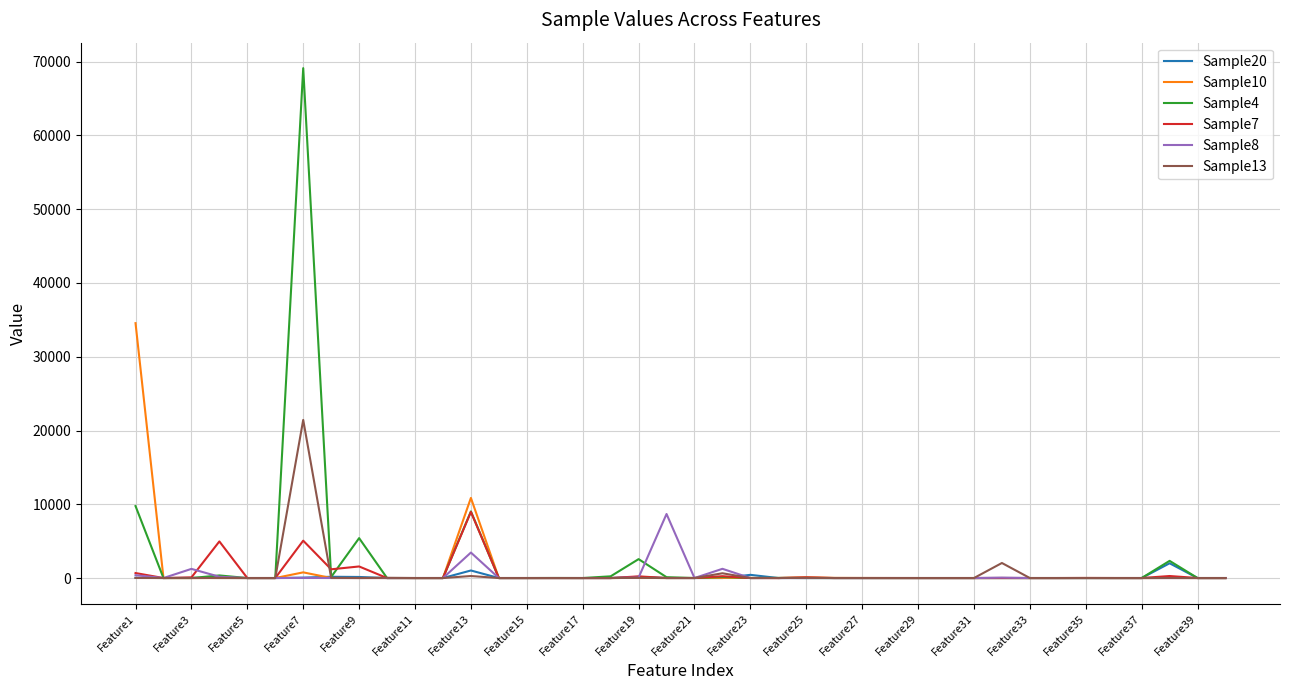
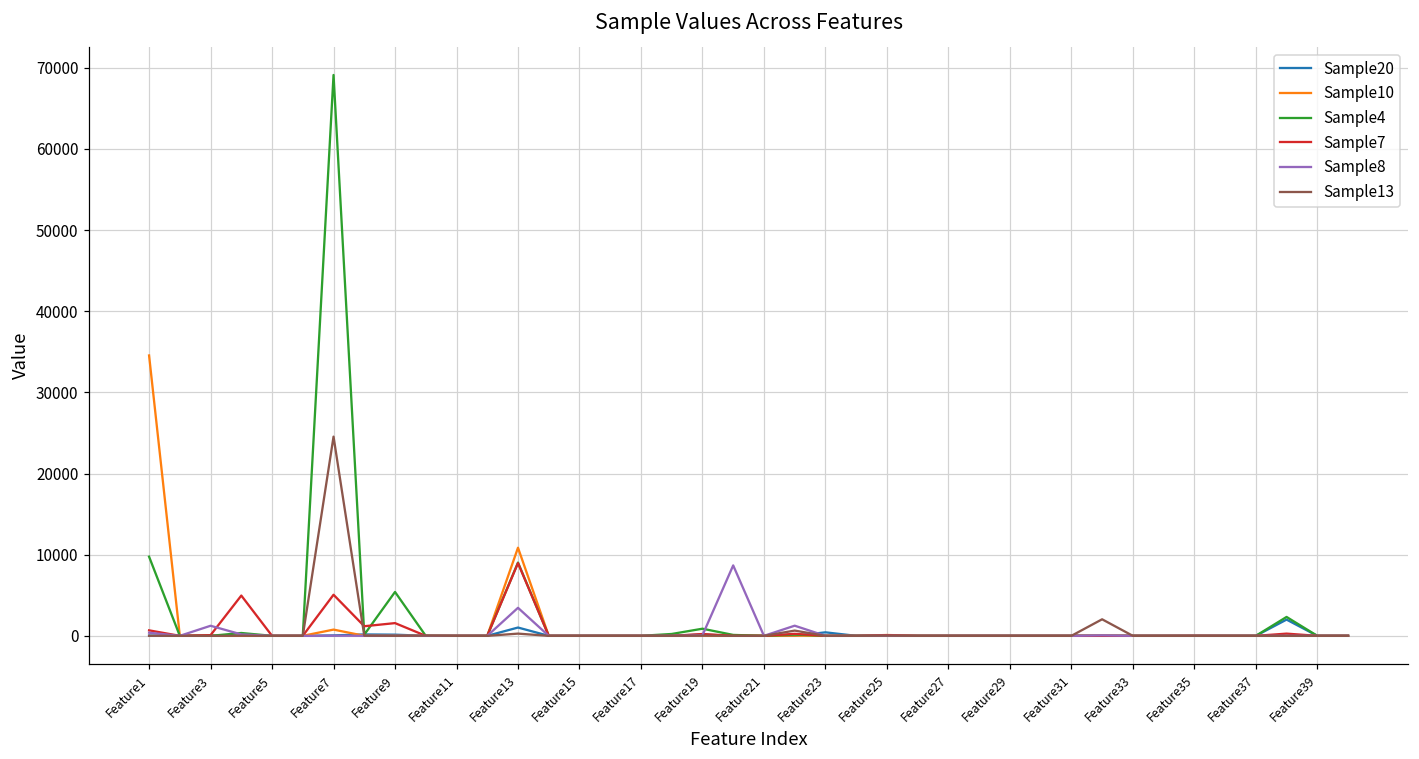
Sample13, Feature7: 21000 -> 25000
Sample4, Feature19: 3000 -> 1000
